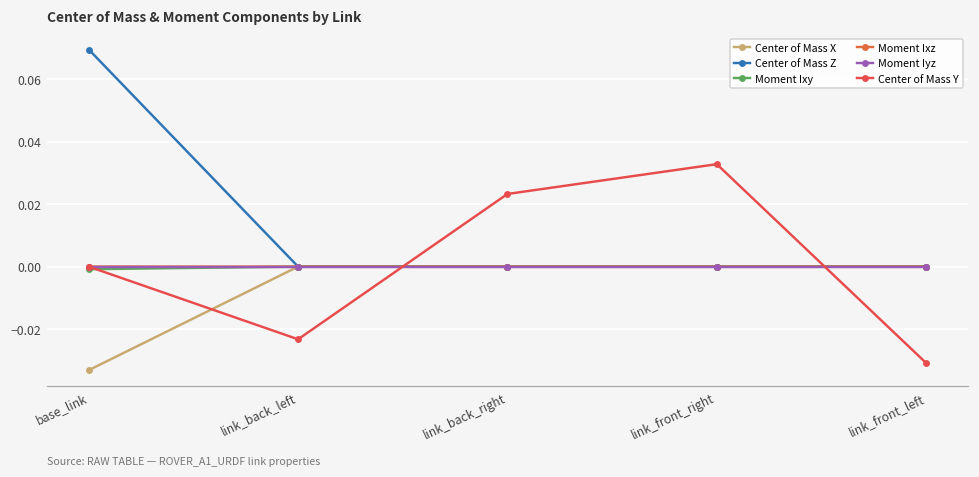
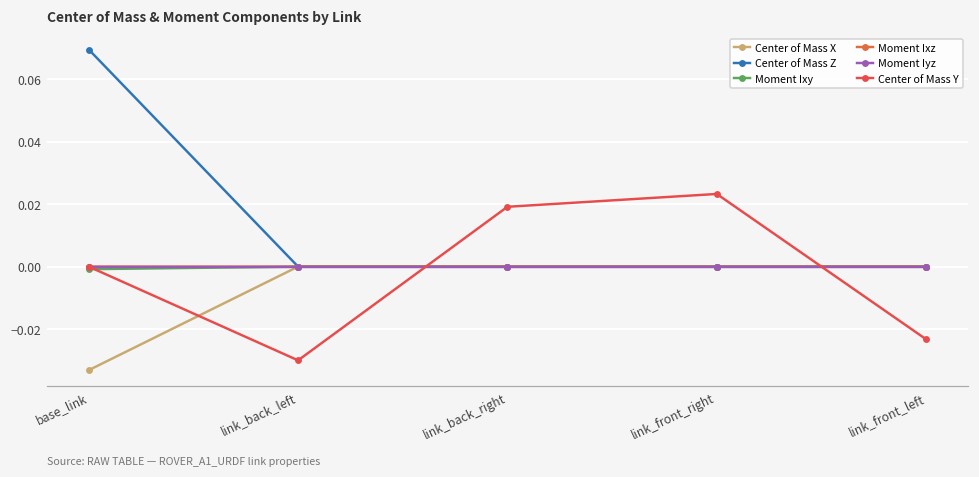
Center of Mass Y, link_back_left: -0.023 -> -0.030
Center of Mass Y, link_back_right: 0.023 -> 0.019
Center of Mass Y, link_front_right: 0.033 -> 0.023
Center of Mass Y, link_front_left: -0.031 -> -0.023
